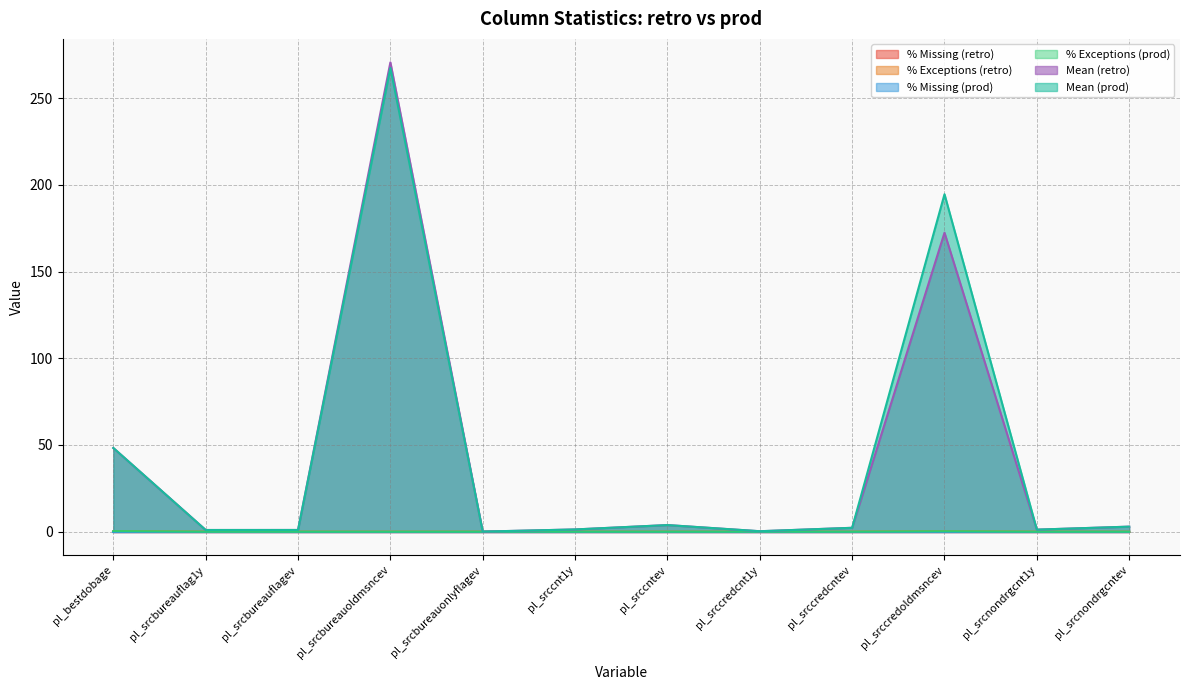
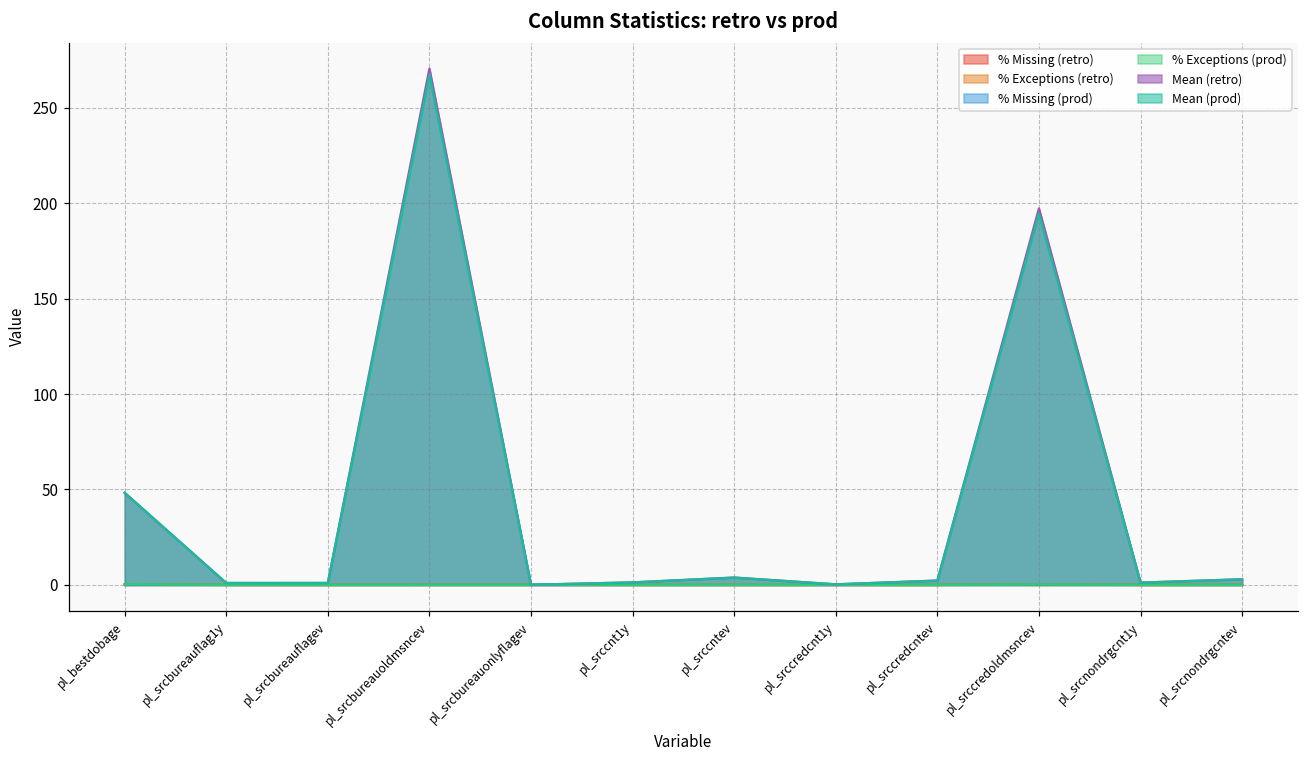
Mean (retro), pl_srccredoldmsncev: 172 -> 197
